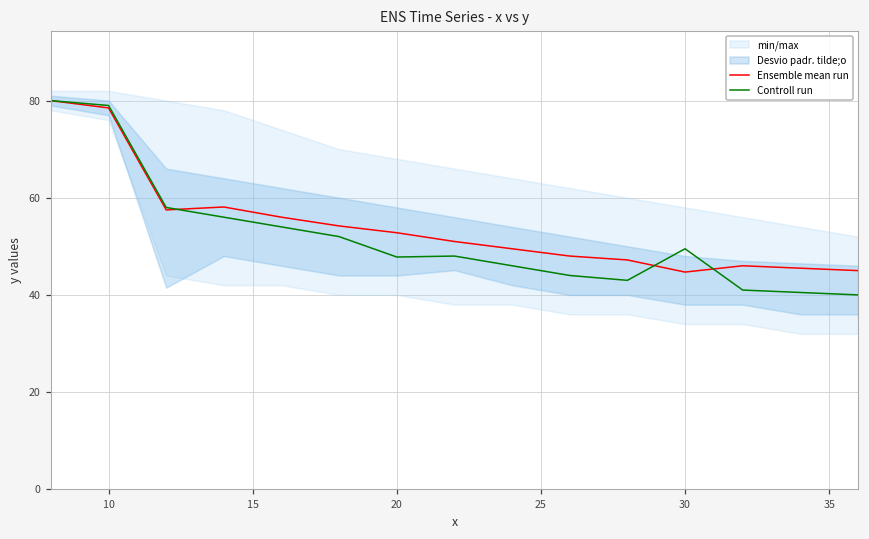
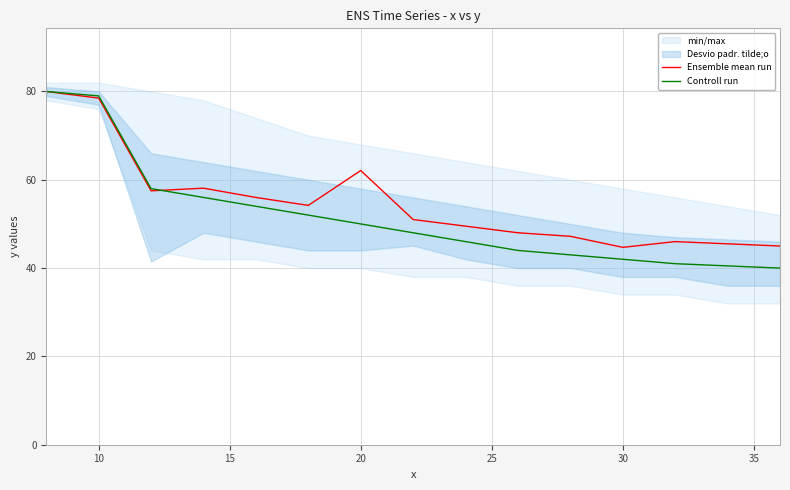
Ensemble mean run, 20: 53 -> 62
Controll run, 20: 48 -> 50
Controll run, 30: 50 -> 42
